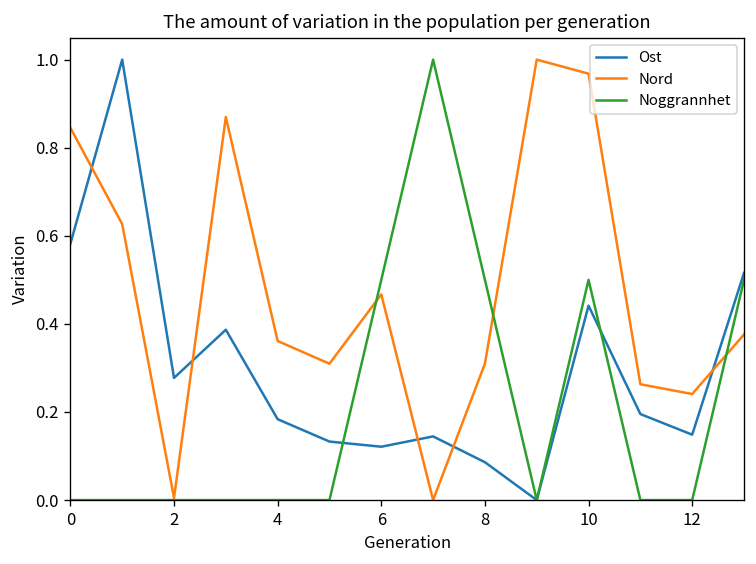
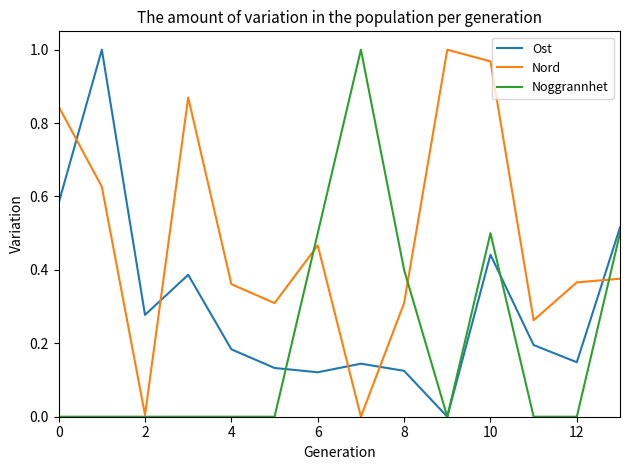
Ost, 8: 0.09 -> 0.13
Noggrannhet, 8: 0.50 -> 0.40
Nord, 12: 0.24 -> 0.37
